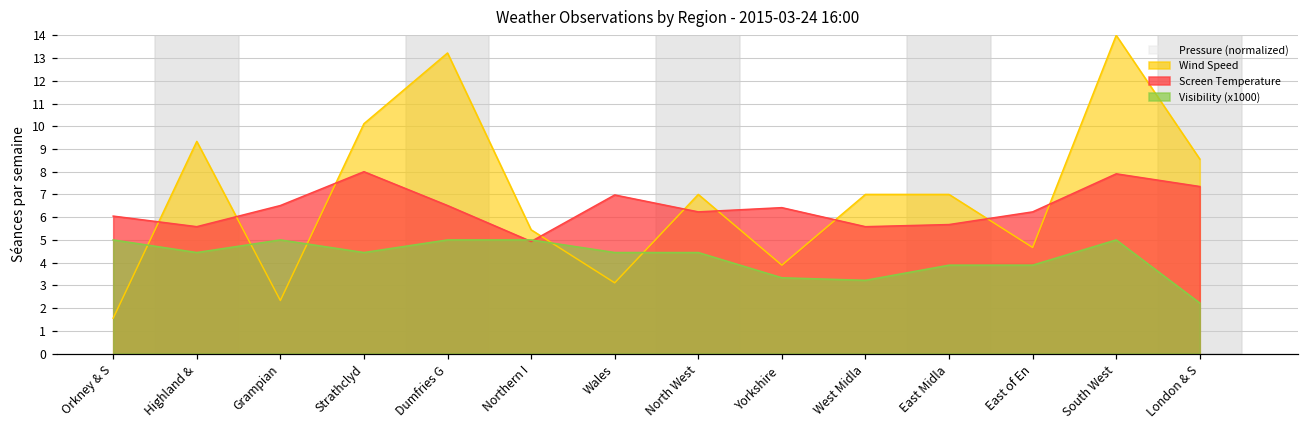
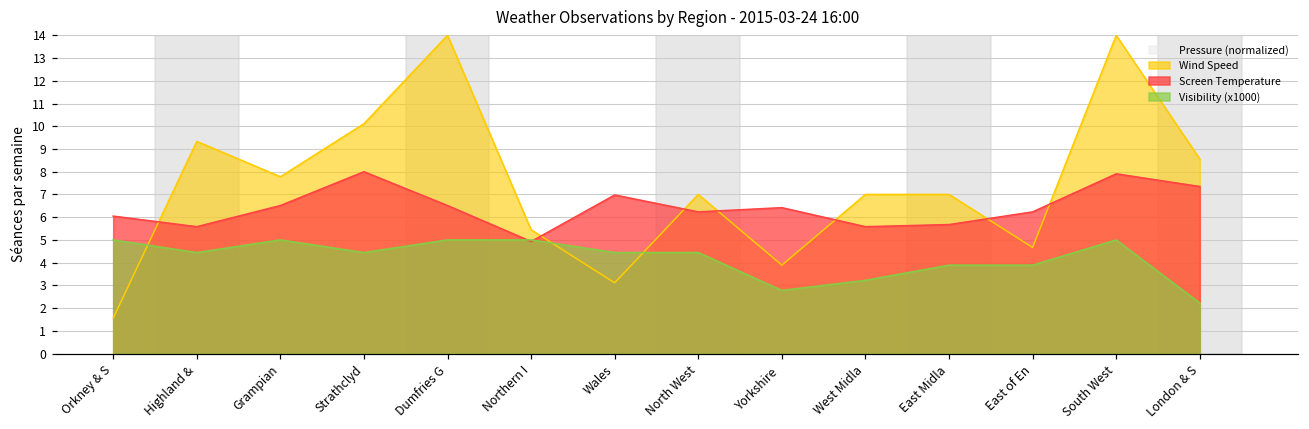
Wind Speed, Grampian: 2.3 -> 7.8
Wind Speed, Dumfries G: 13.2 -> 14.0
Visibility (x1000), Yorkshire: 3.3 -> 2.8
